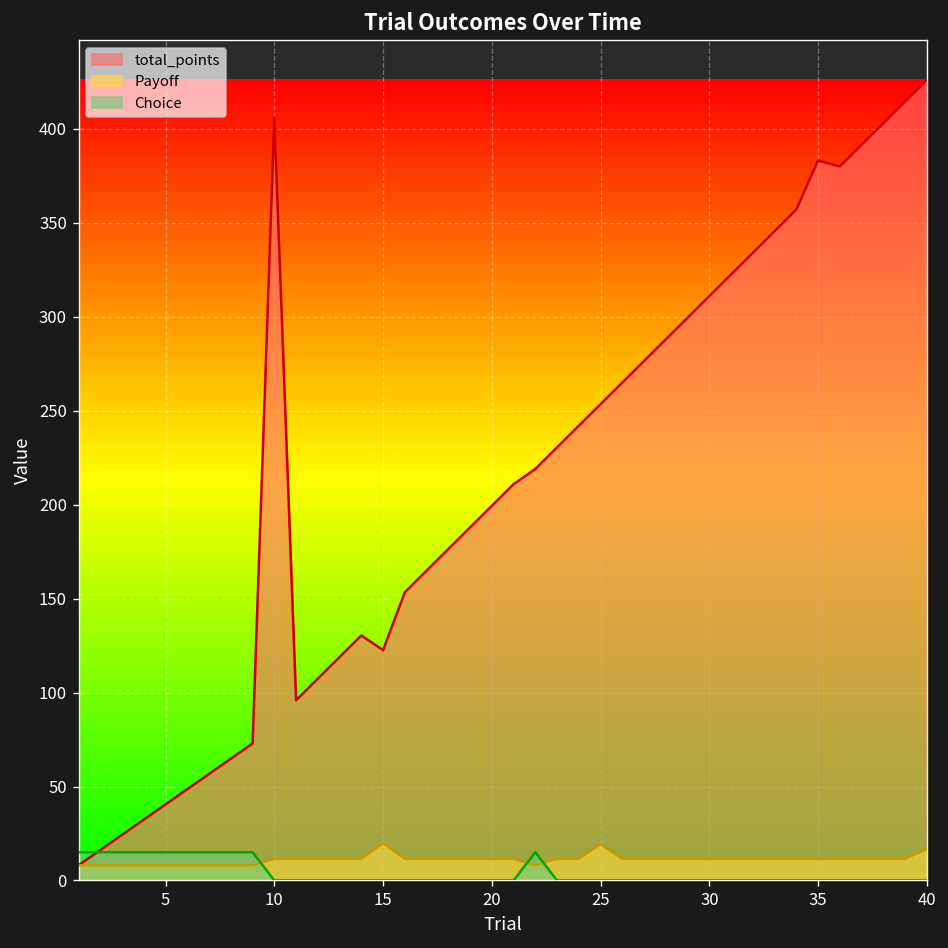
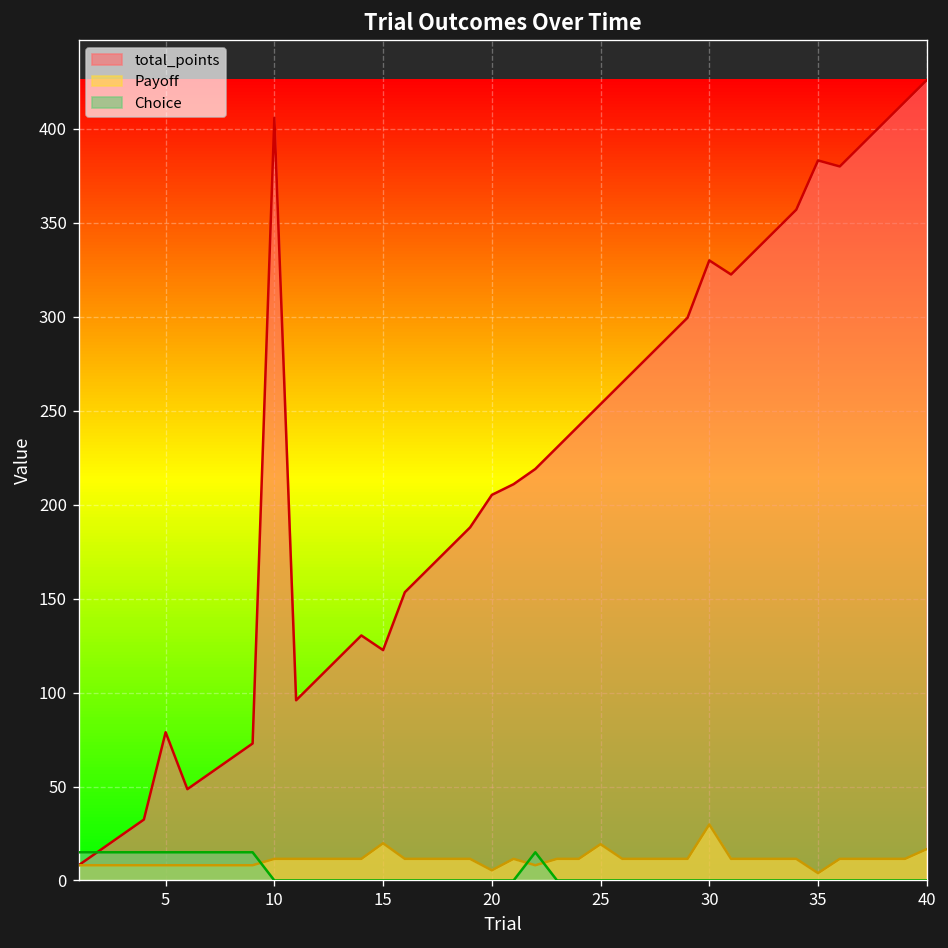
total_points, 5: 41 -> 79
total_points, 20: 199 -> 205
Payoff, 20: 12 -> 5
total_points, 30: 311 -> 330
Payoff, 30: 12 -> 30
Payoff, 35: 12 -> 4
